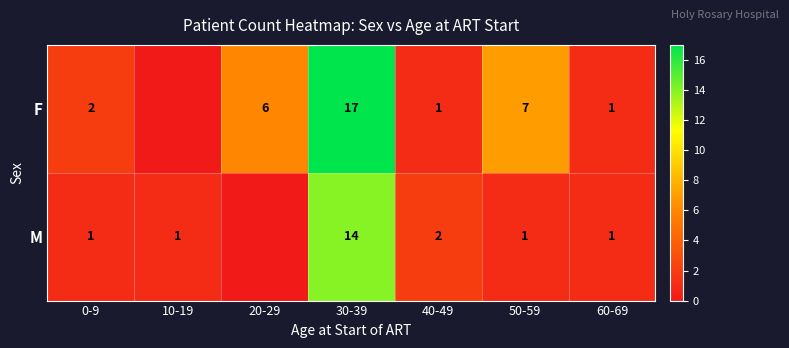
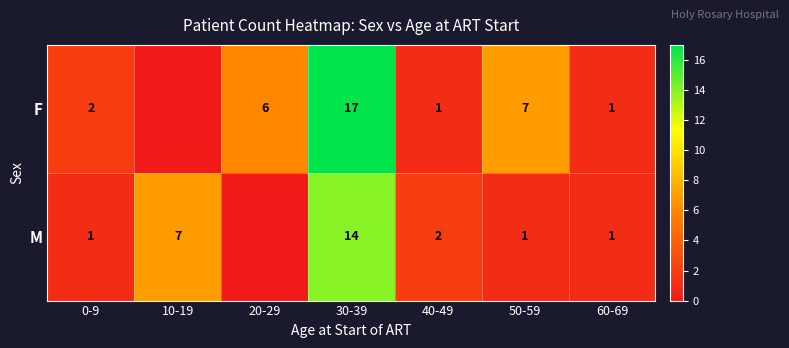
M, 10-19: 1 -> 7
